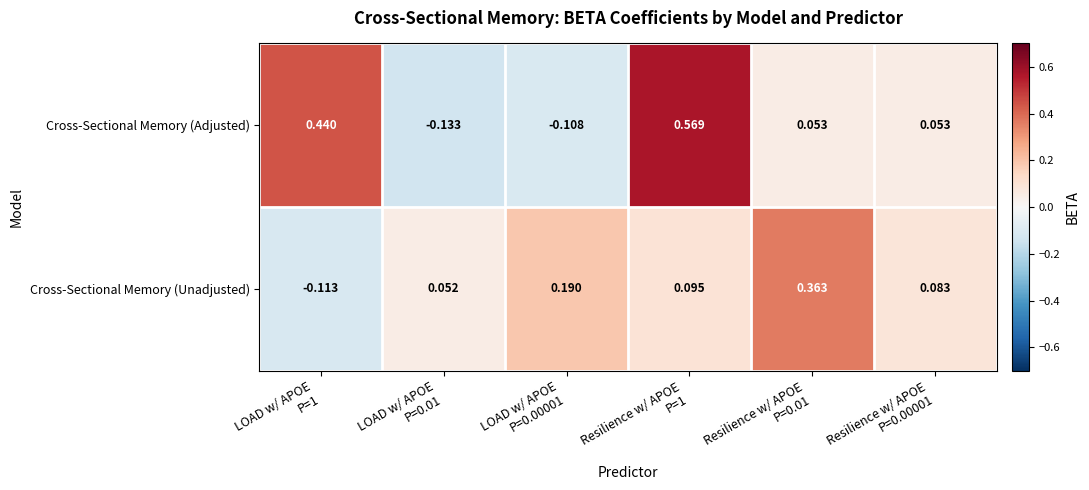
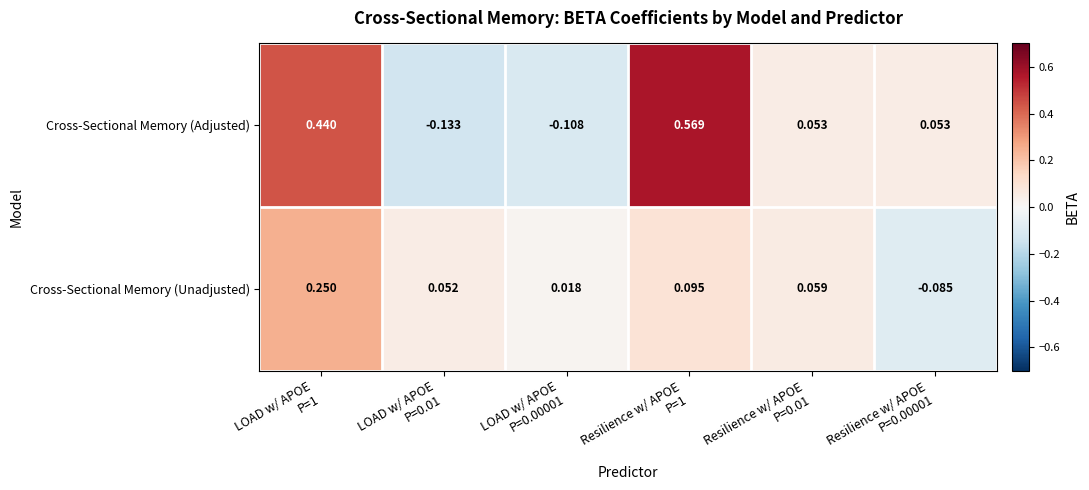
Cross-Sectional Memory (Unadjusted), LOAD w/ APOE P=1: -0.113 -> 0.250
Cross-Sectional Memory (Unadjusted), LOAD w/ APOE P=0.00001: 0.190 -> 0.018
Cross-Sectional Memory (Unadjusted), Resilience w/ APOE P=0.01: 0.363 -> 0.059
Cross-Sectional Memory (Unadjusted), Resilience w/ APOE P=0.00001: 0.083 -> -0.085
